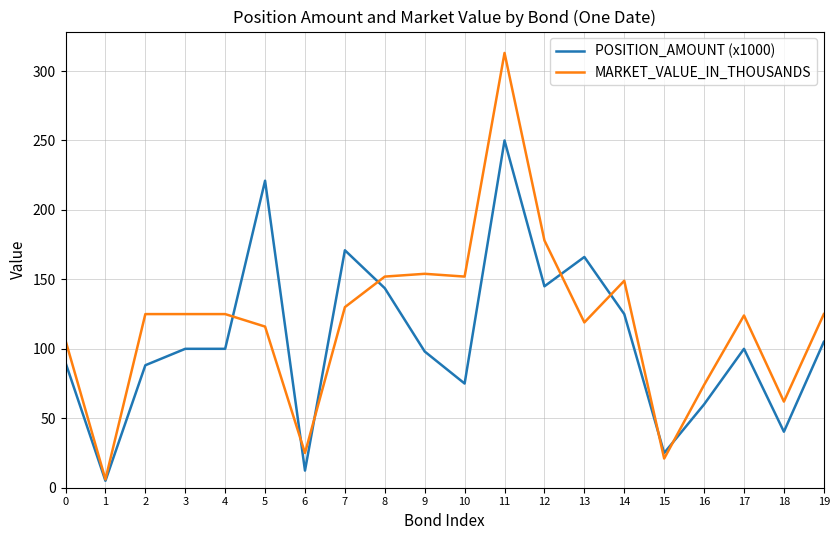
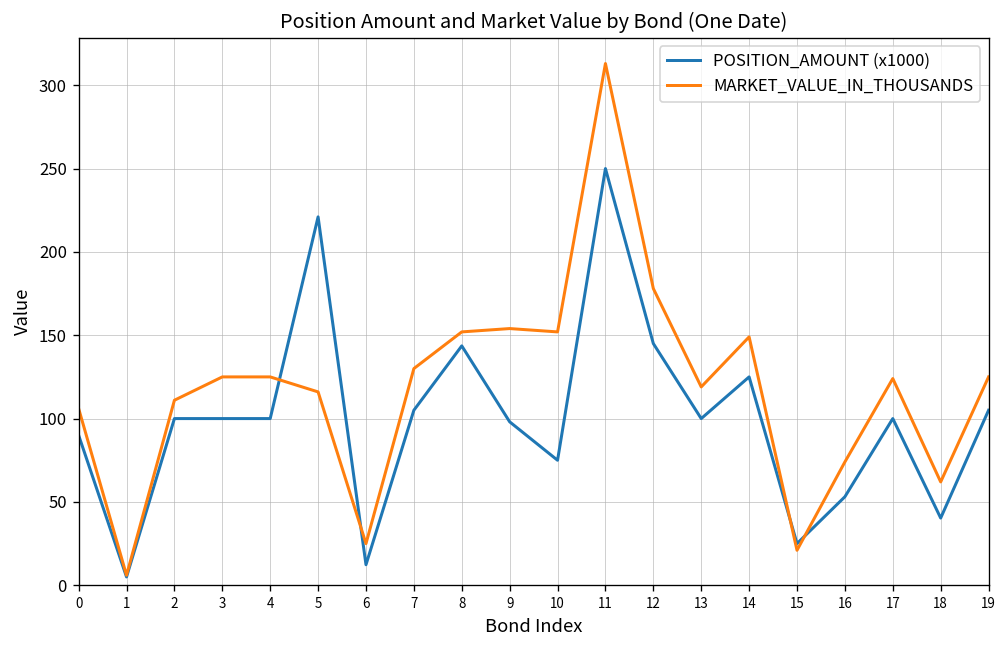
POSITION_AMOUNT (x1000), 2: 88 -> 100
MARKET_VALUE_IN_THOUSANDS, 2: 125 -> 111
POSITION_AMOUNT (x1000), 7: 171 -> 105
POSITION_AMOUNT (x1000), 13: 166 -> 100
POSITION_AMOUNT (x1000), 16: 60 -> 53
